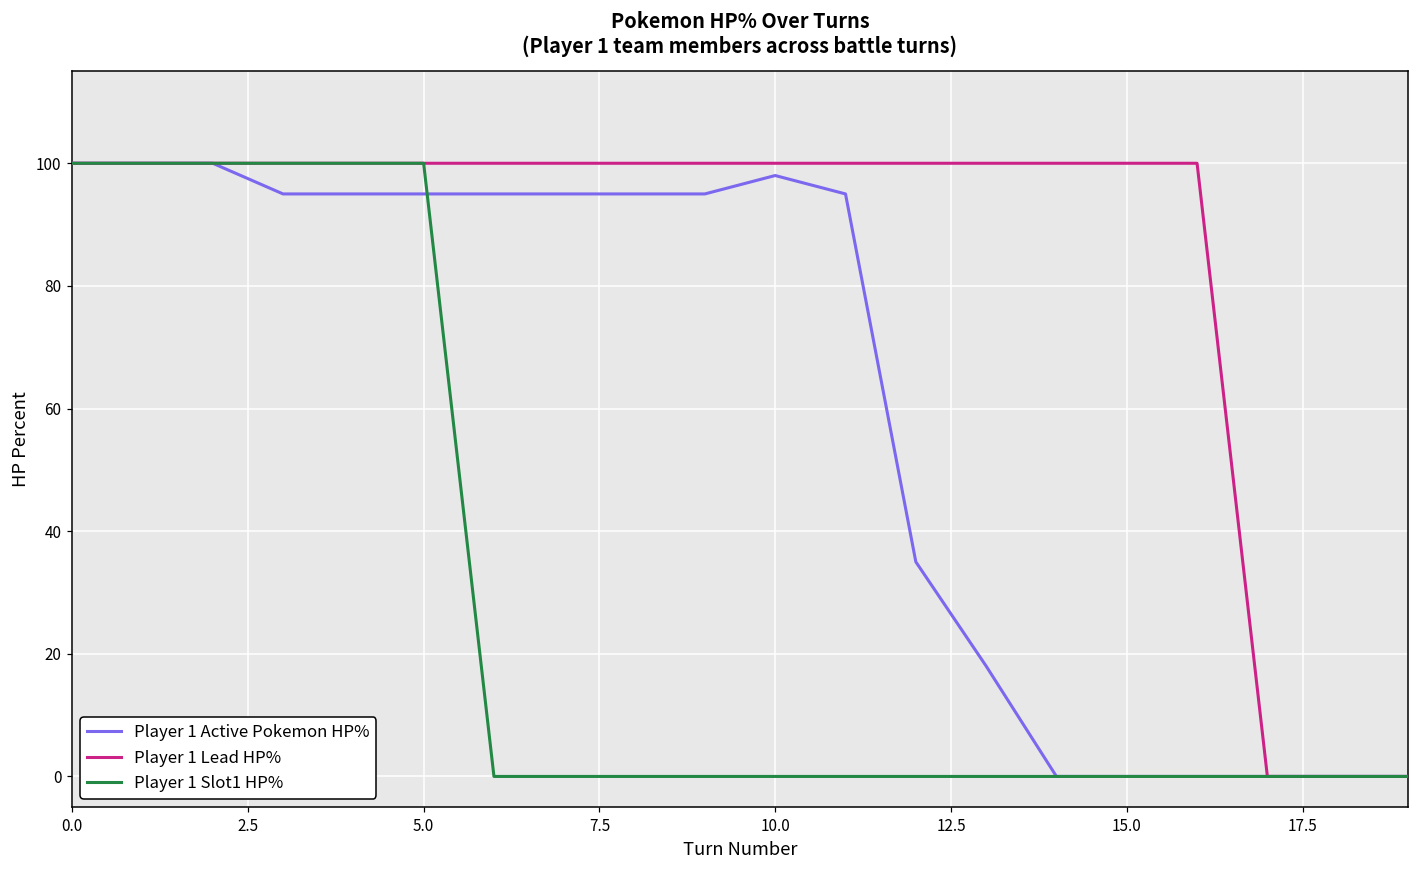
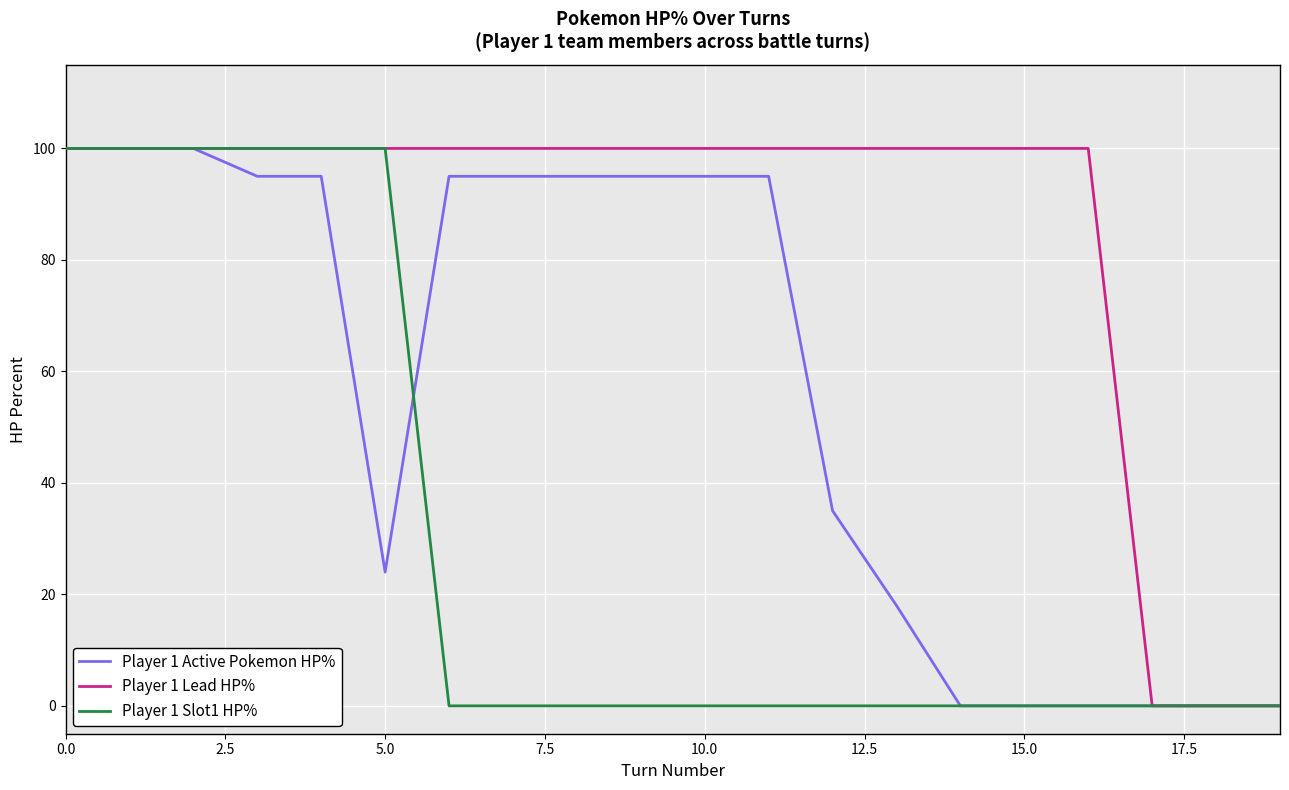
Player 1 Active Pokemon HP%, 5.0: 95 -> 24
Player 1 Active Pokemon HP%, 10.0: 98 -> 95
